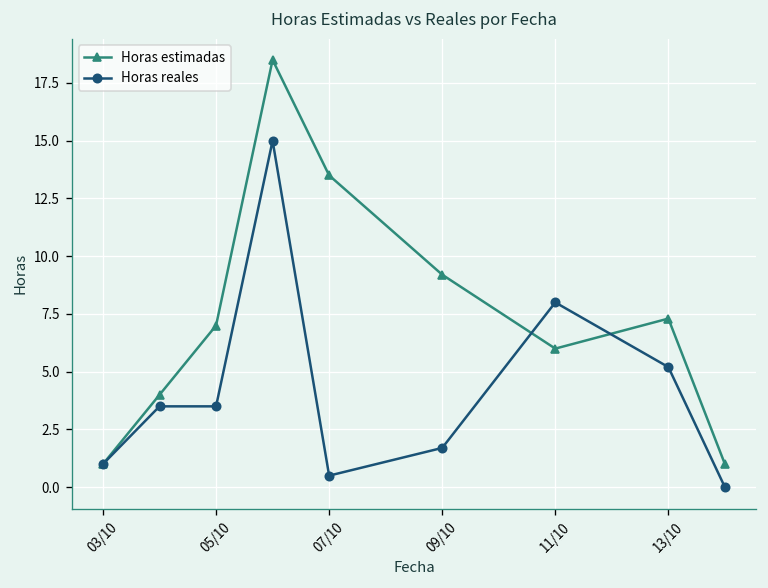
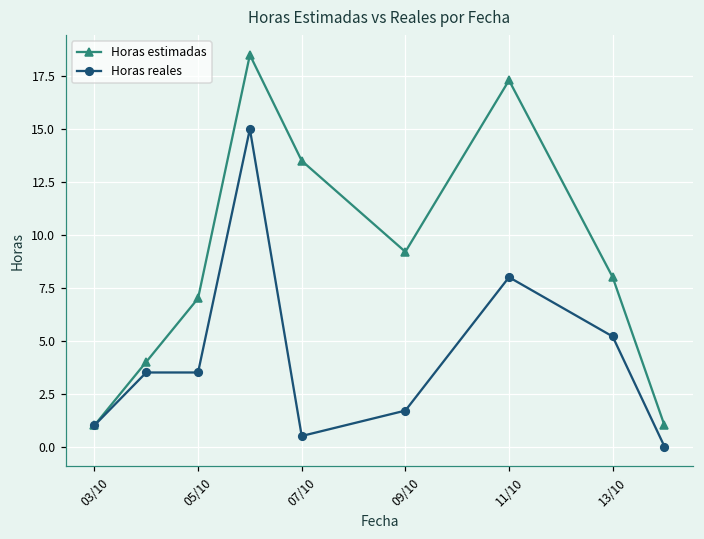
Horas estimadas, 11/10: 6.0 -> 17.3
Horas estimadas, 13/10: 7.3 -> 8.0
